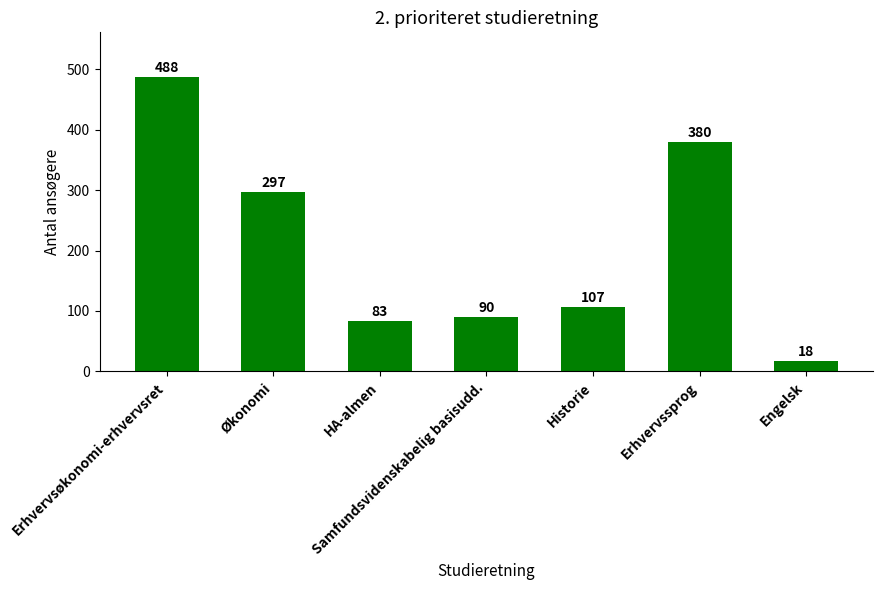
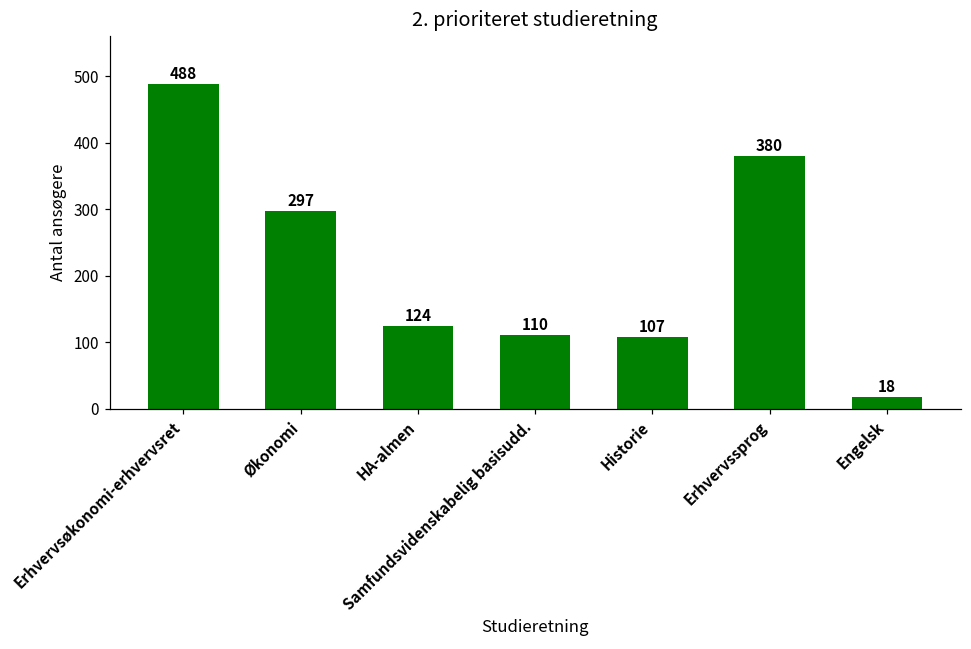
HA-almen: 83 -> 124
Samfundsvidenskabelig basisudd.: 90 -> 110
